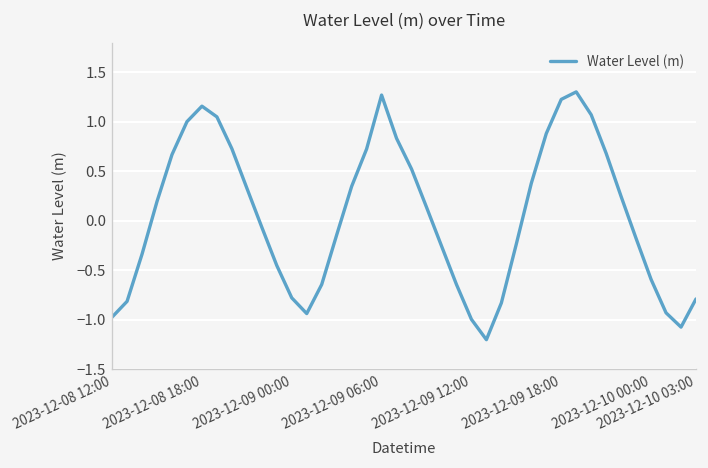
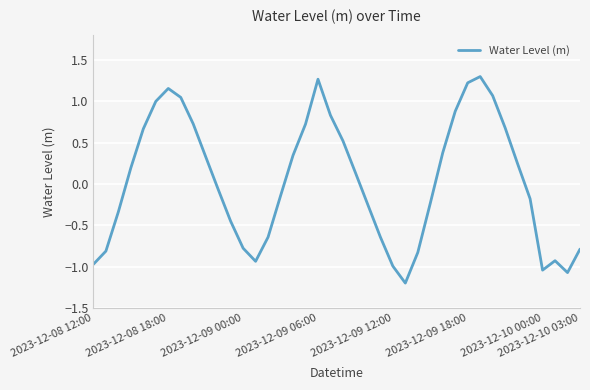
2023-12-10 00:00: -0.6 -> -1.0
